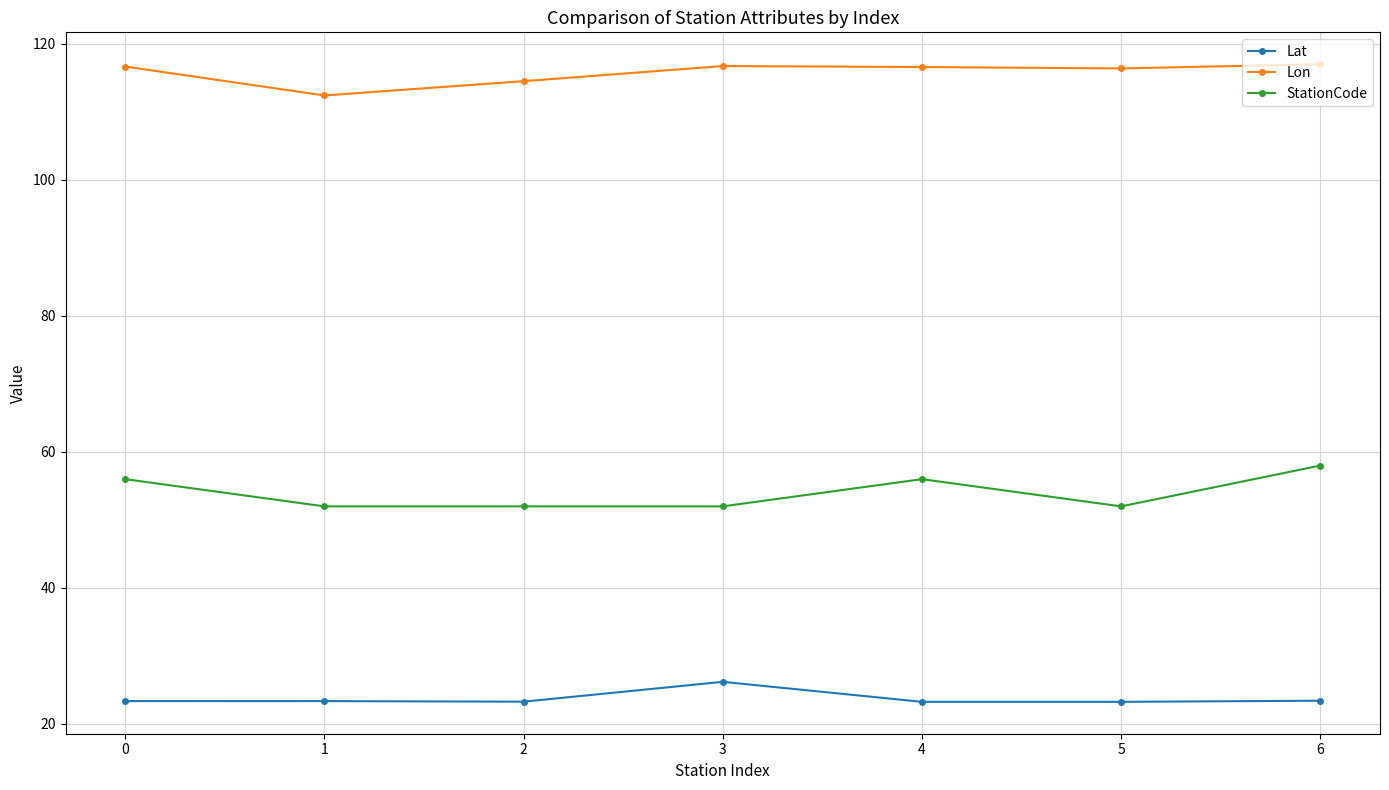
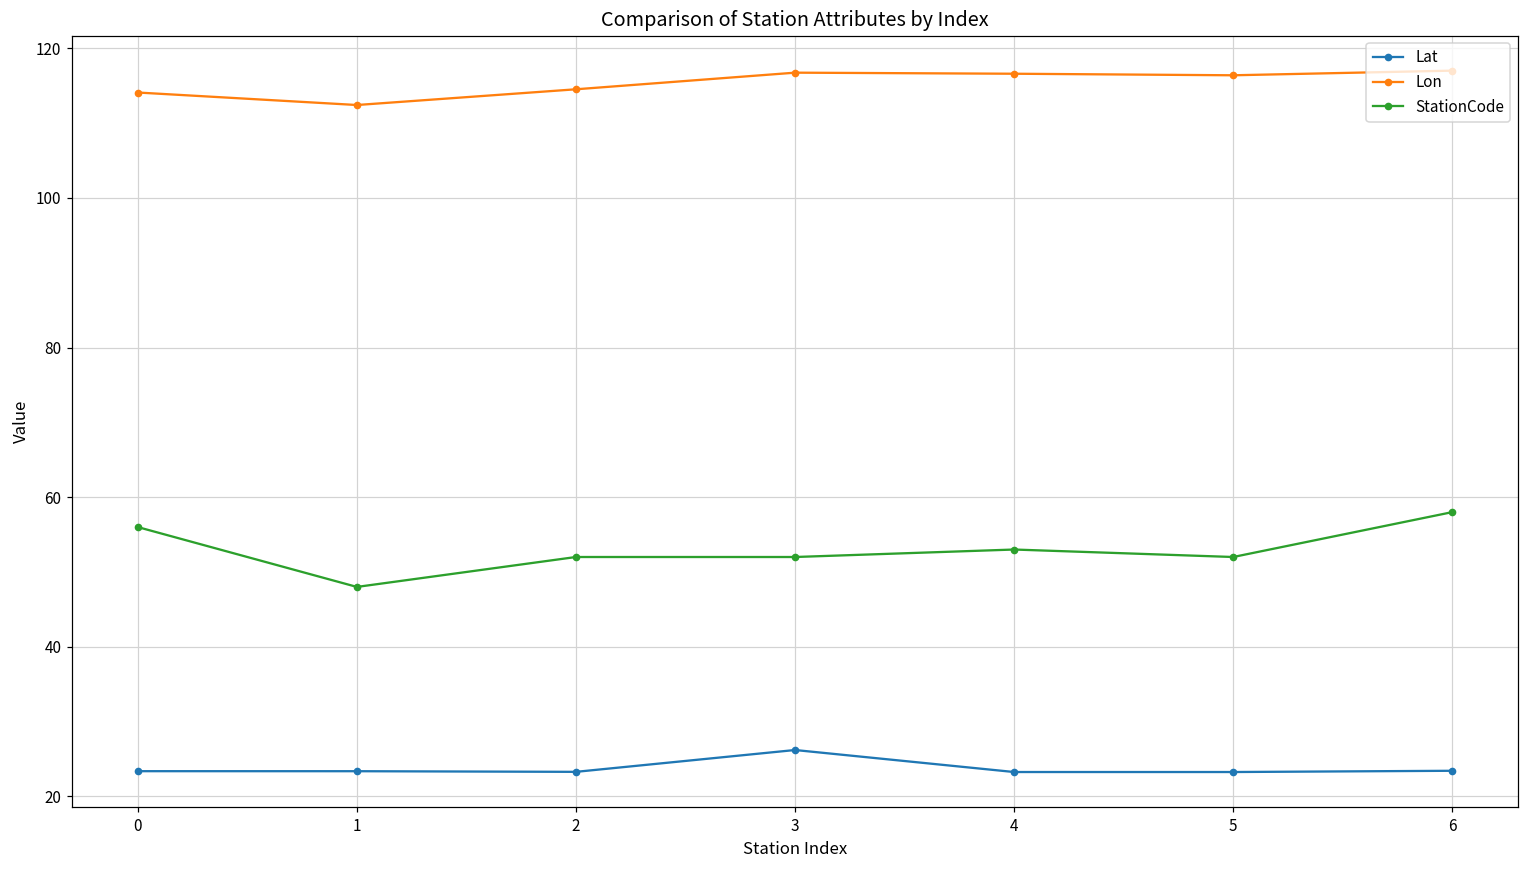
Lon, 0: 117 -> 114
StationCode, 1: 52 -> 48
StationCode, 4: 56 -> 53
